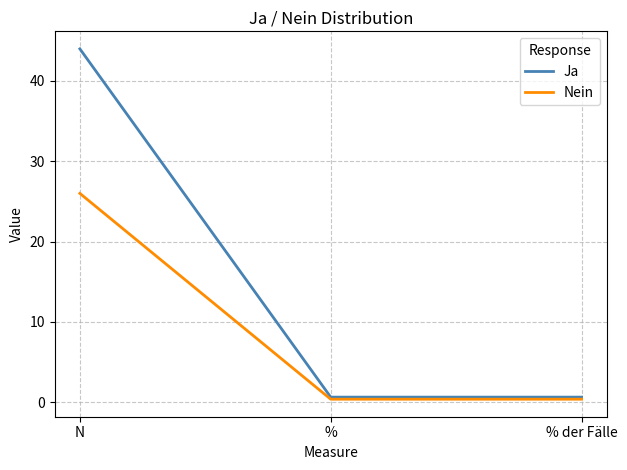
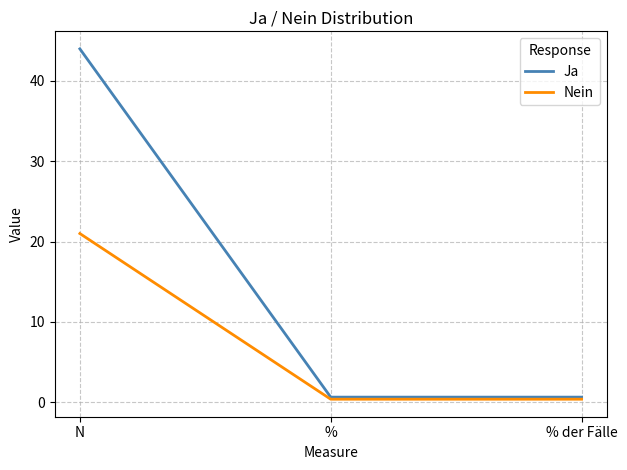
Nein, N: 26 -> 21
